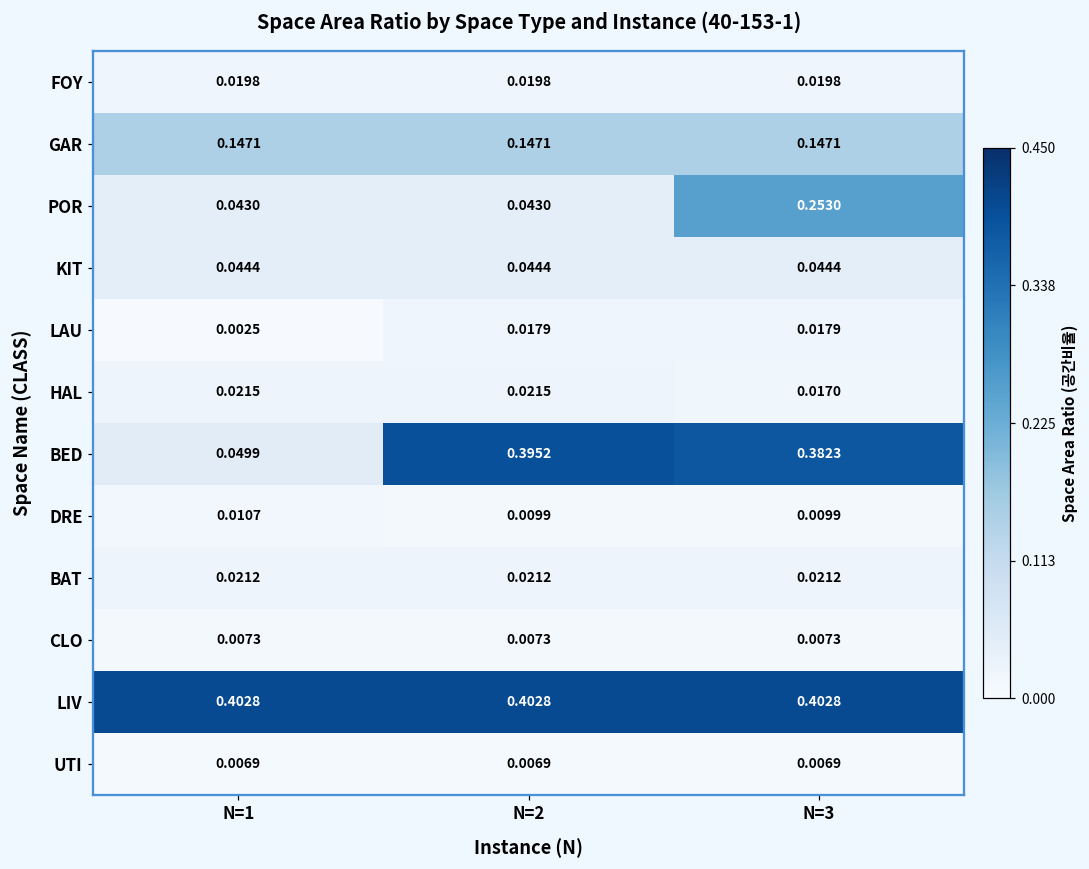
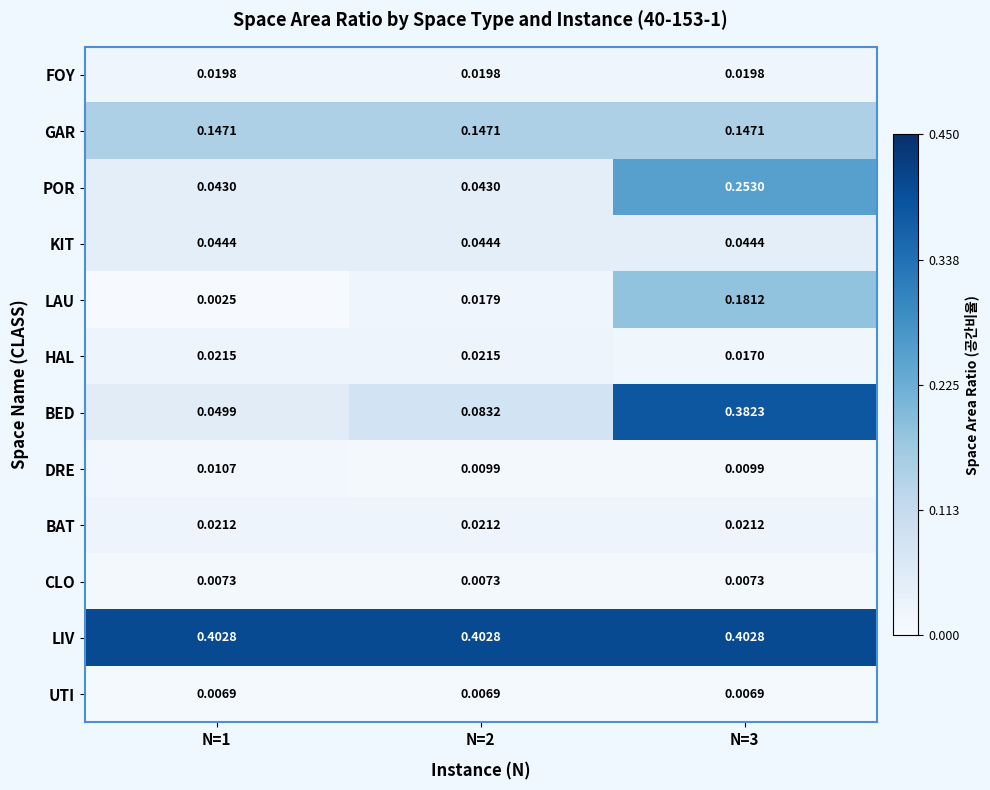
LAU, N=3: 0.0179 -> 0.1812
BED, N=2: 0.3952 -> 0.0832
